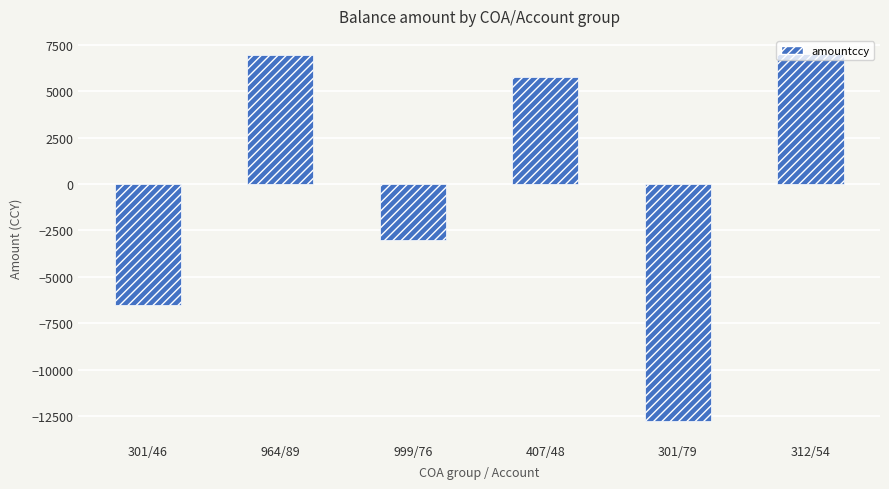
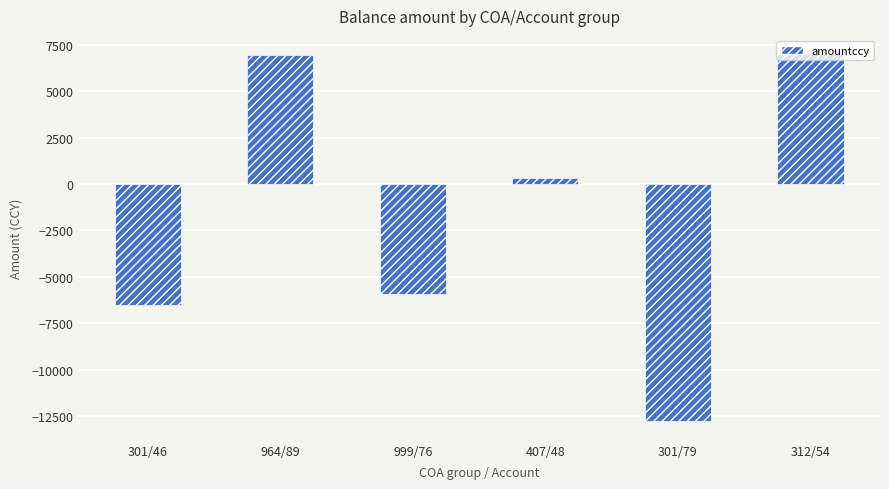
999/76: -3000 -> -5900
407/48: 5800 -> 300
